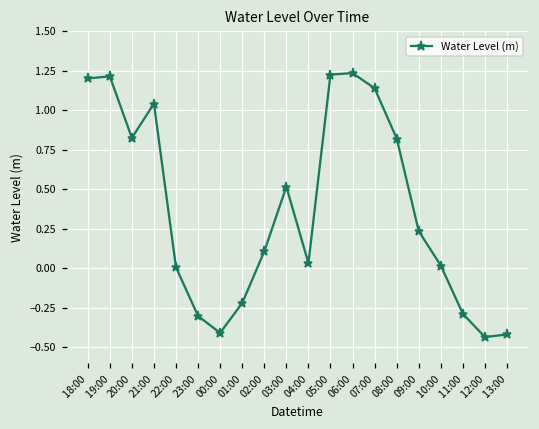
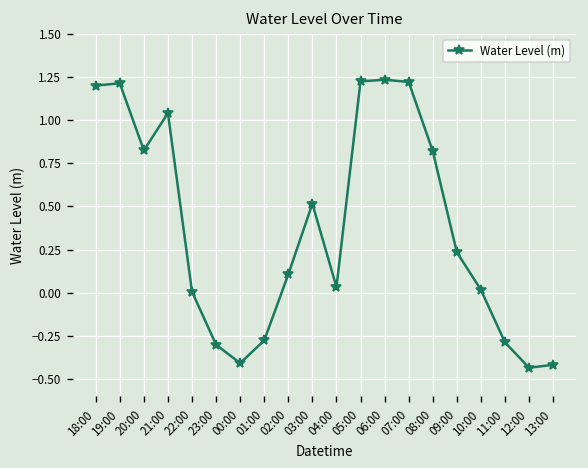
01:00: -0.22 -> -0.28
07:00: 1.14 -> 1.22
